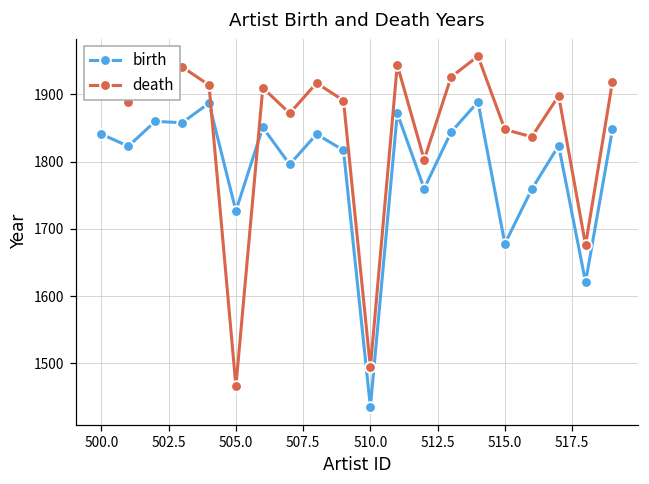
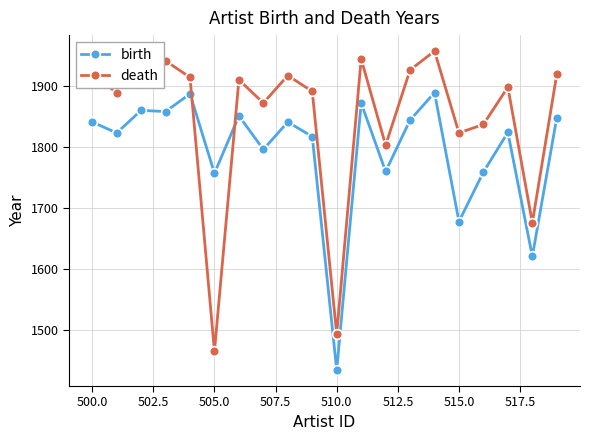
birth, 505.0: 1730 -> 1760
death, 515.0: 1850 -> 1820
